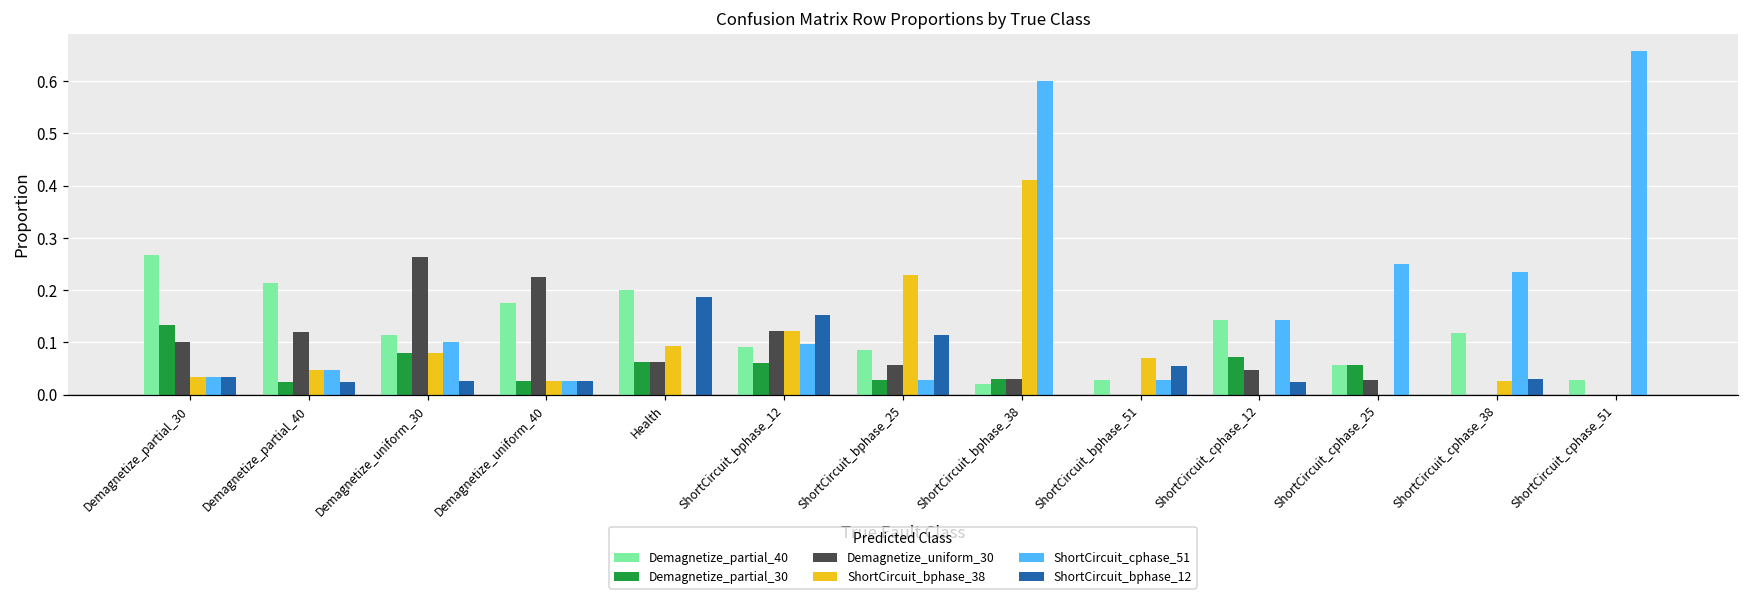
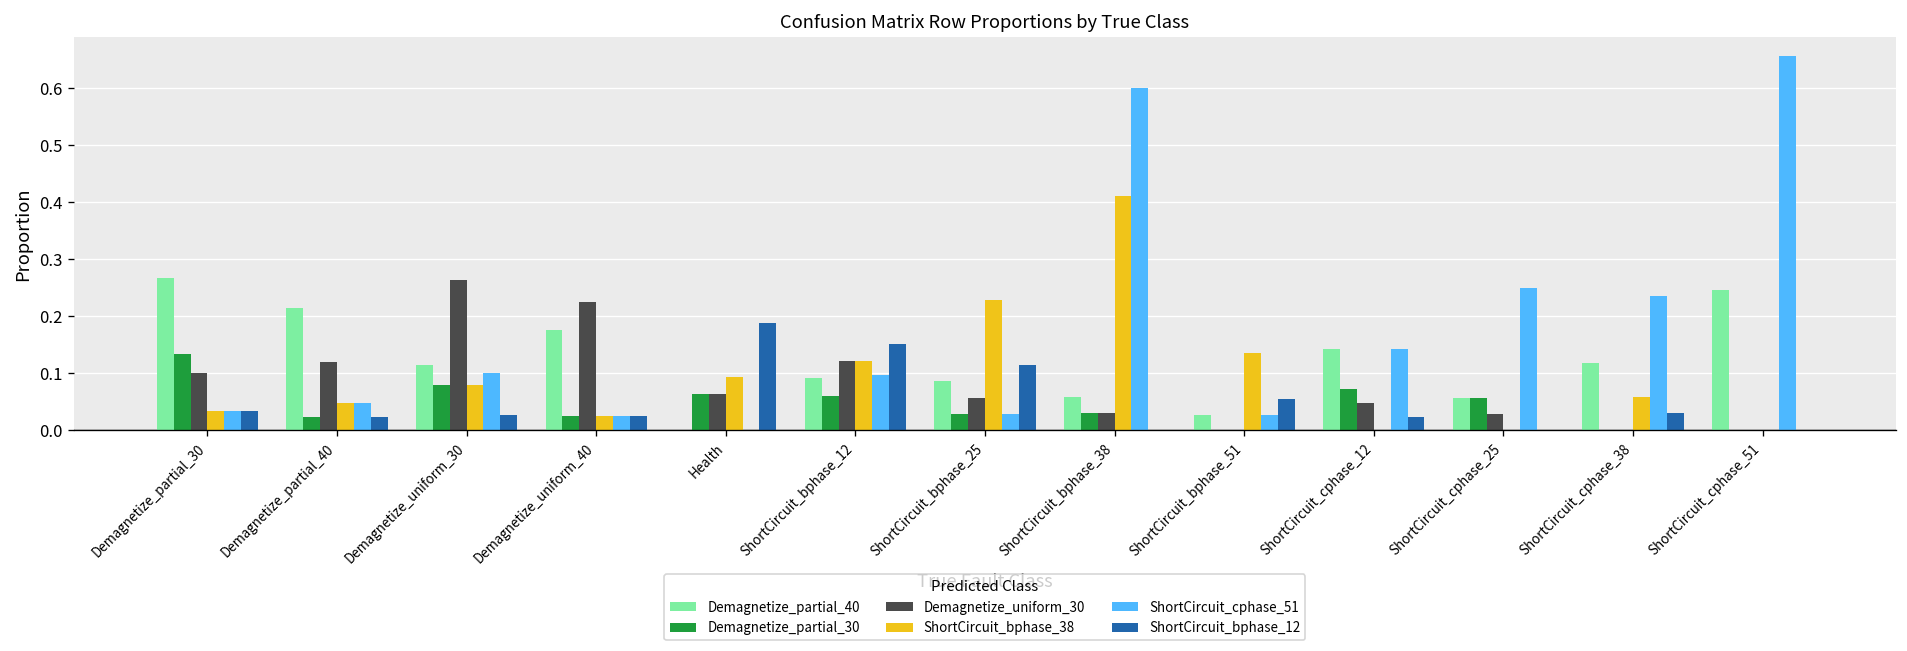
Demagnetize_partial_40, Health: 0.2 -> 0.0
Demagnetize_partial_40, ShortCircuit_bphase_38: 0.02 -> 0.06
ShortCircuit_bphase_38, ShortCircuit_bphase_51: 0.07 -> 0.14
ShortCircuit_bphase_38, ShortCircuit_cphase_38: 0.03 -> 0.06
Demagnetize_partial_40, ShortCircuit_cphase_51: 0.03 -> 0.25
